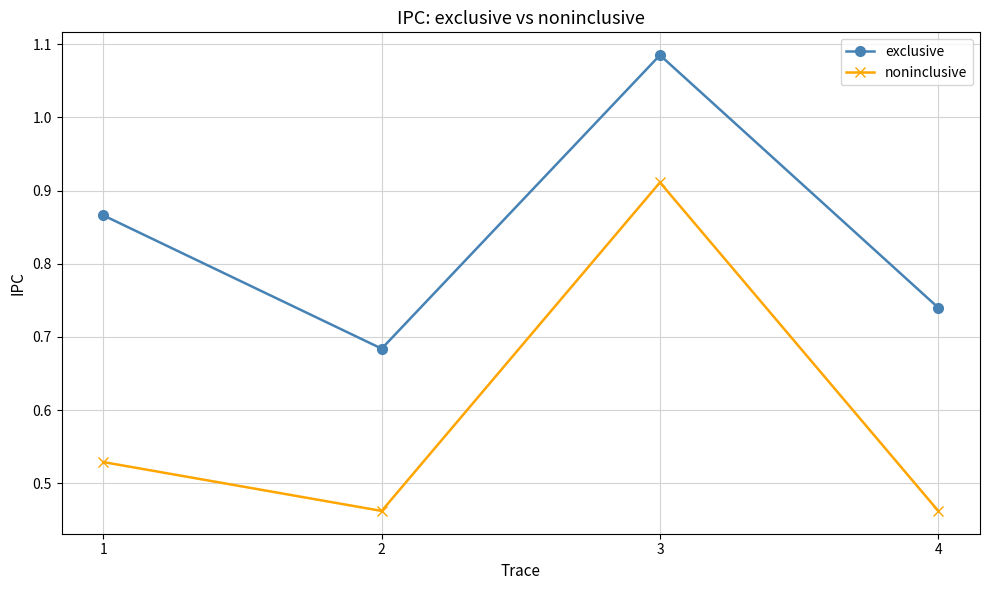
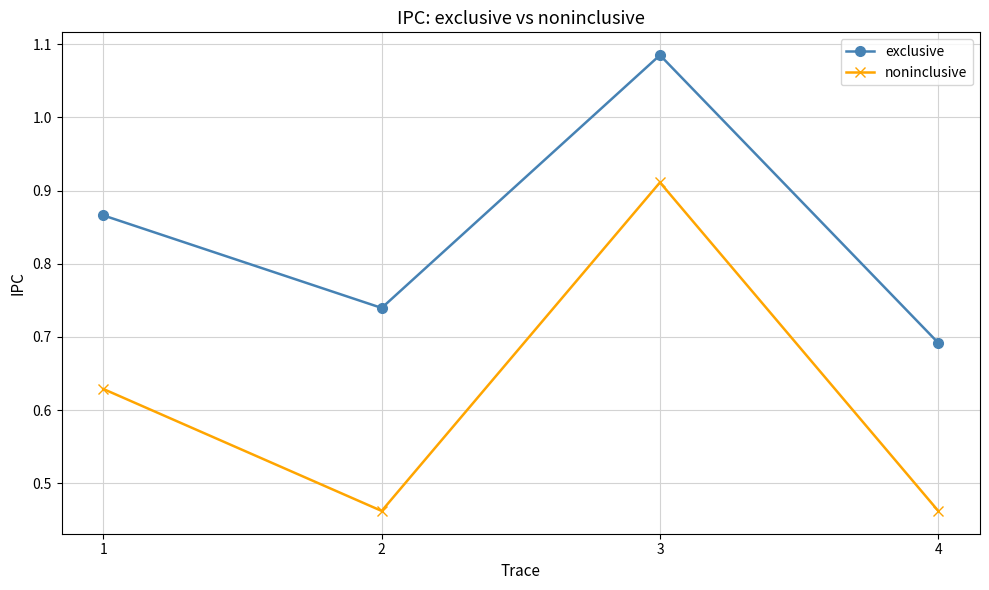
noninclusive, 1: 0.53 -> 0.63
exclusive, 2: 0.68 -> 0.74
exclusive, 4: 0.74 -> 0.69
